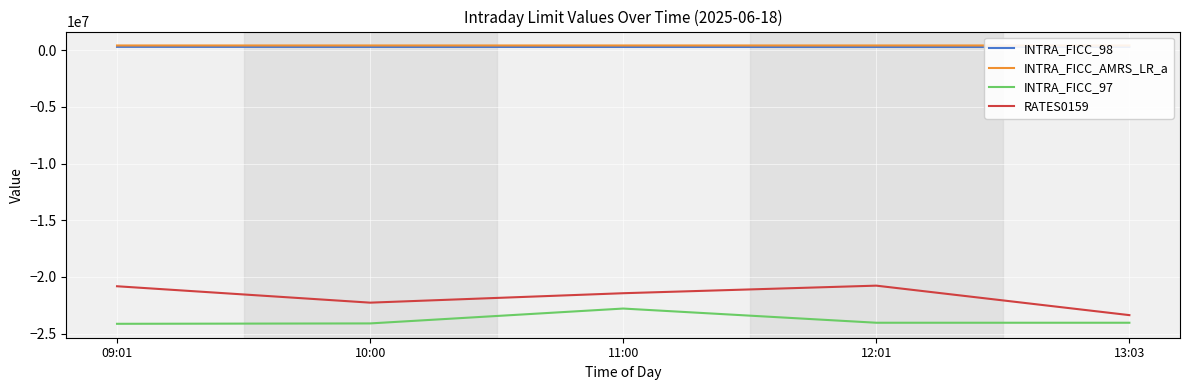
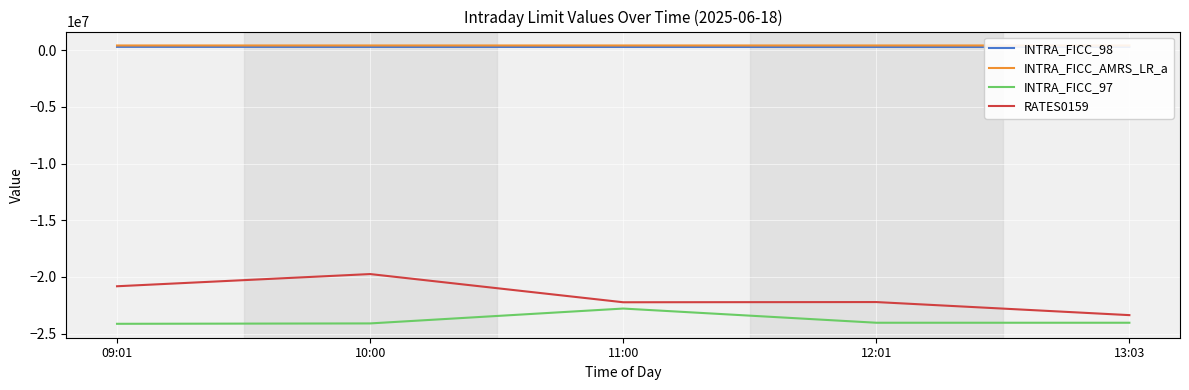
RATES0159, 10:00: -22300000 -> -19800000
RATES0159, 11:00: -21400000 -> -22200000
RATES0159, 12:01: -20800000 -> -22200000
